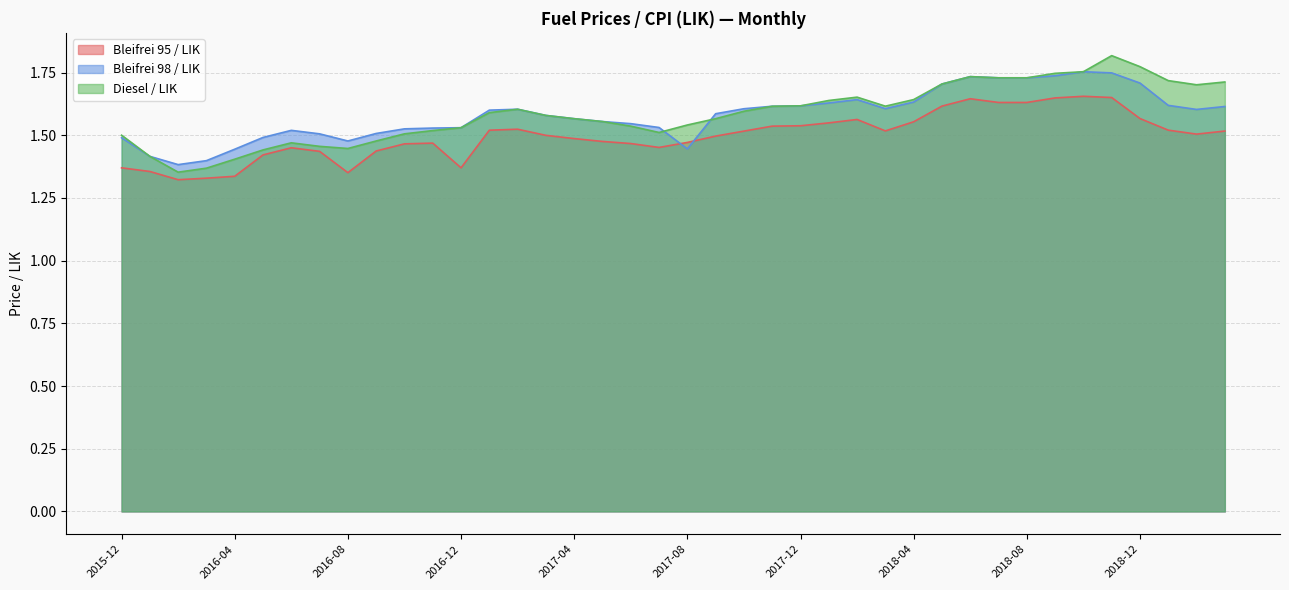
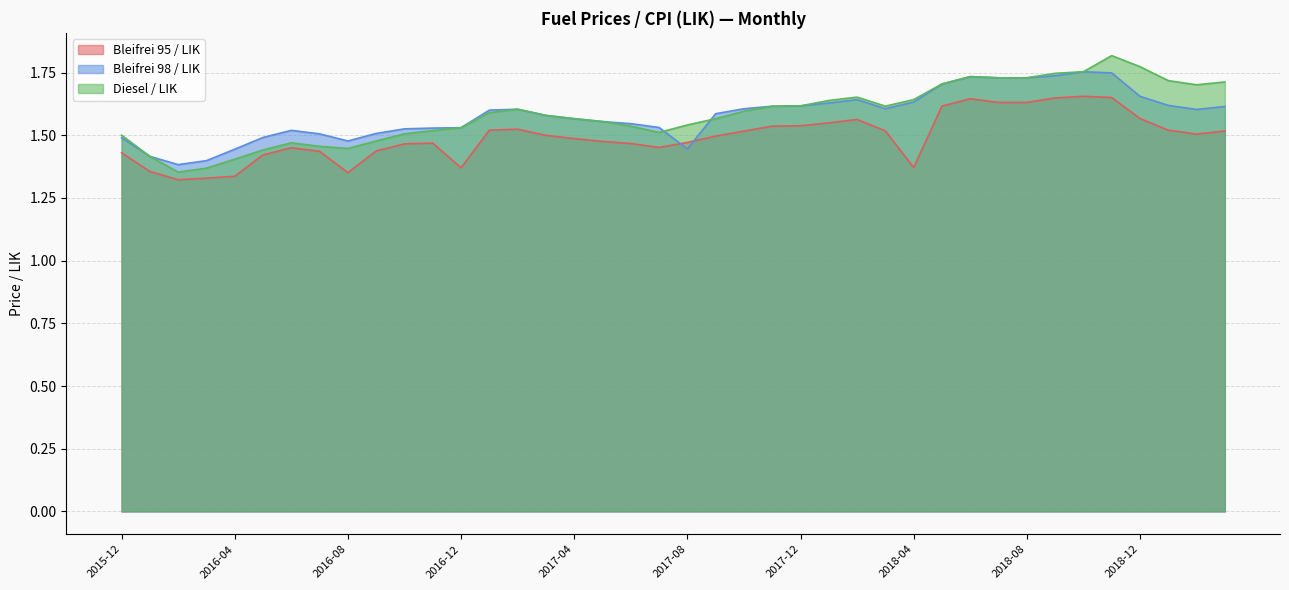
Bleifrei 95 / LIK, 2015-12: 1.37 -> 1.43
Bleifrei 95 / LIK, 2018-04: 1.55 -> 1.37
Bleifrei 98 / LIK, 2018-12: 1.71 -> 1.66
